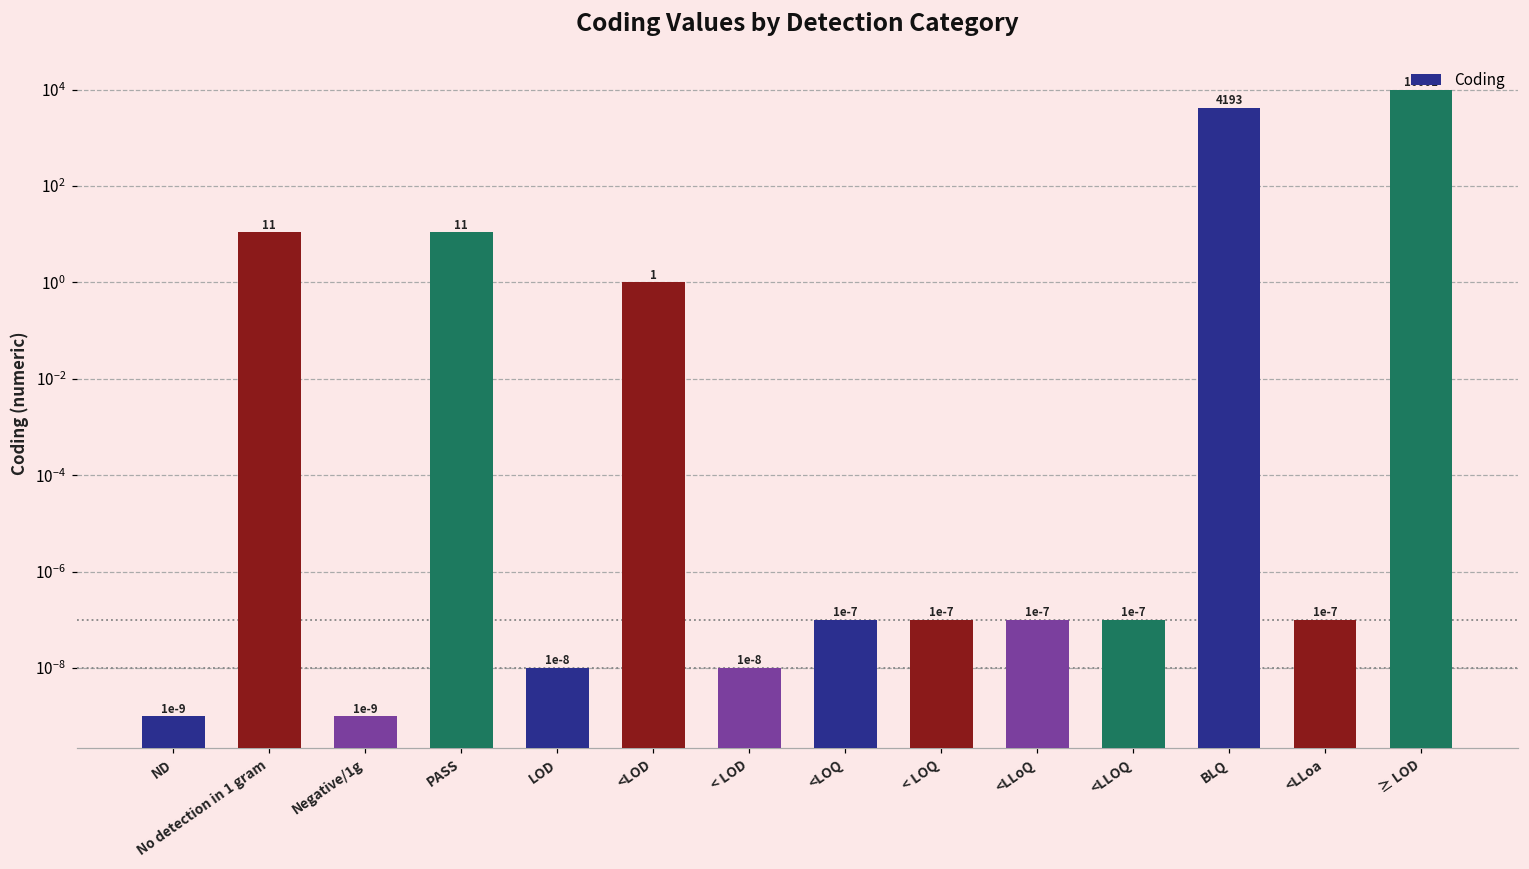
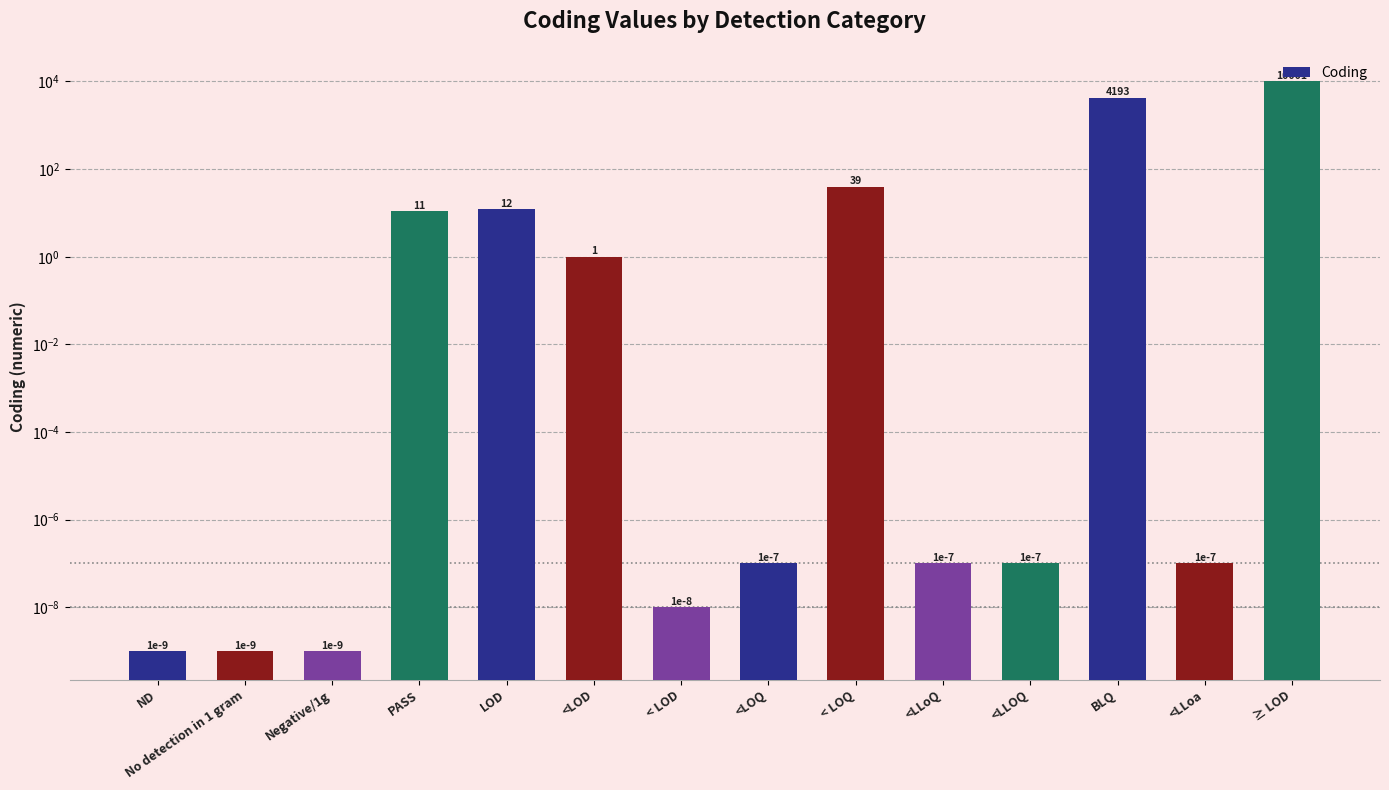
No detection in 1 gram: 11 -> 1e-9
LOD: 1e-8 -> 12
< LOQ: 1e-7 -> 39
